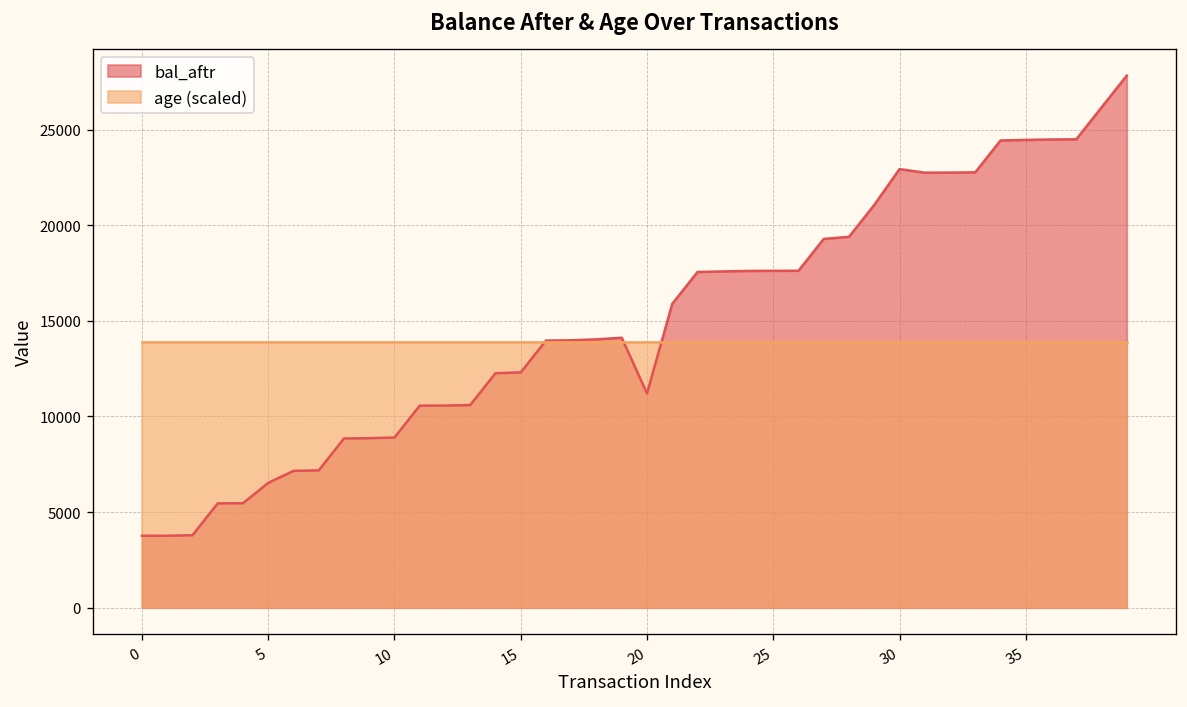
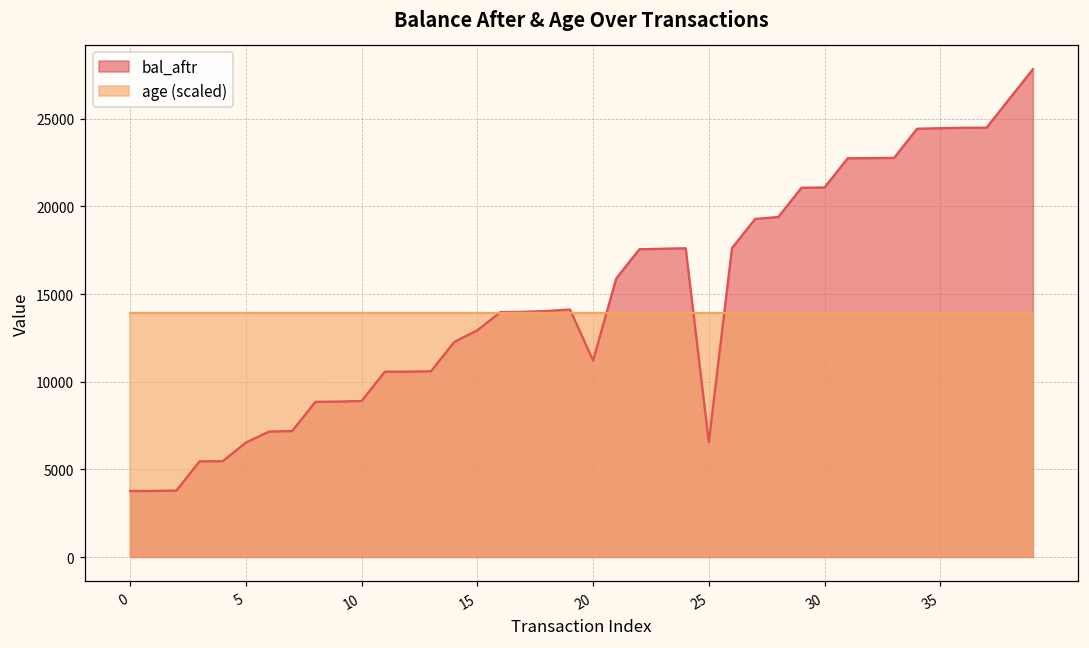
bal_aftr, 15: 12300 -> 12900
bal_aftr, 25: 17600 -> 6500
bal_aftr, 30: 22900 -> 21100
